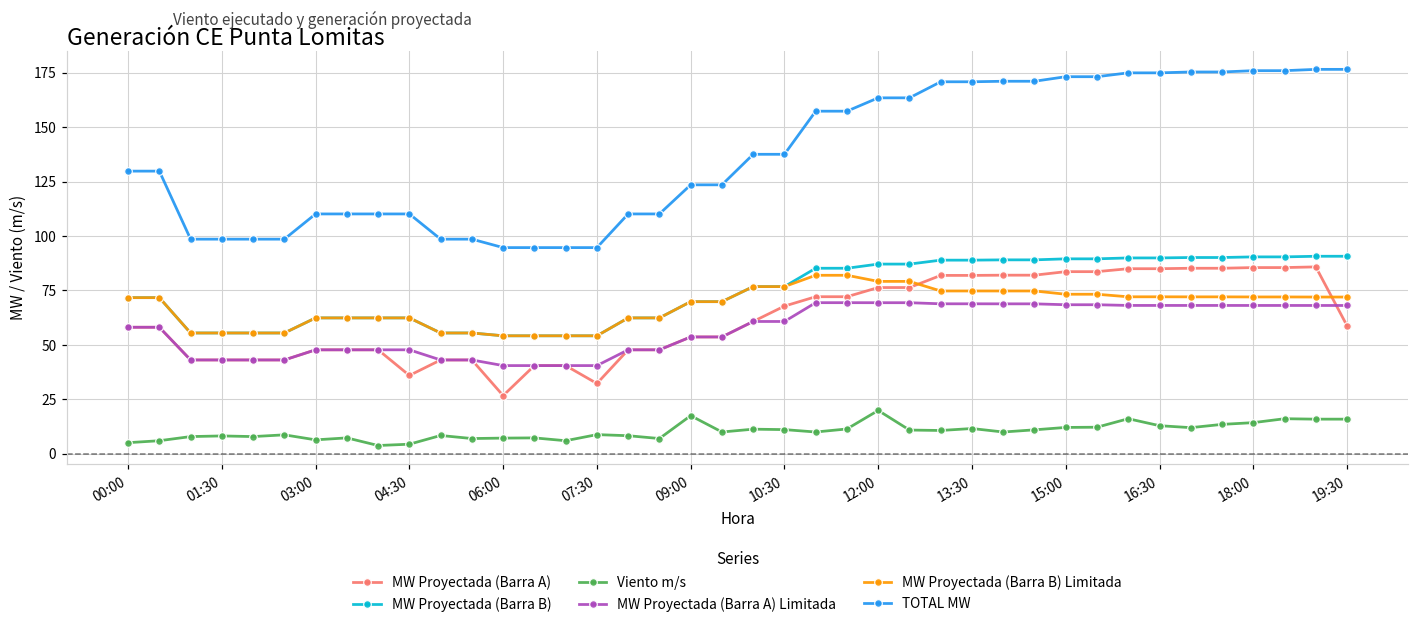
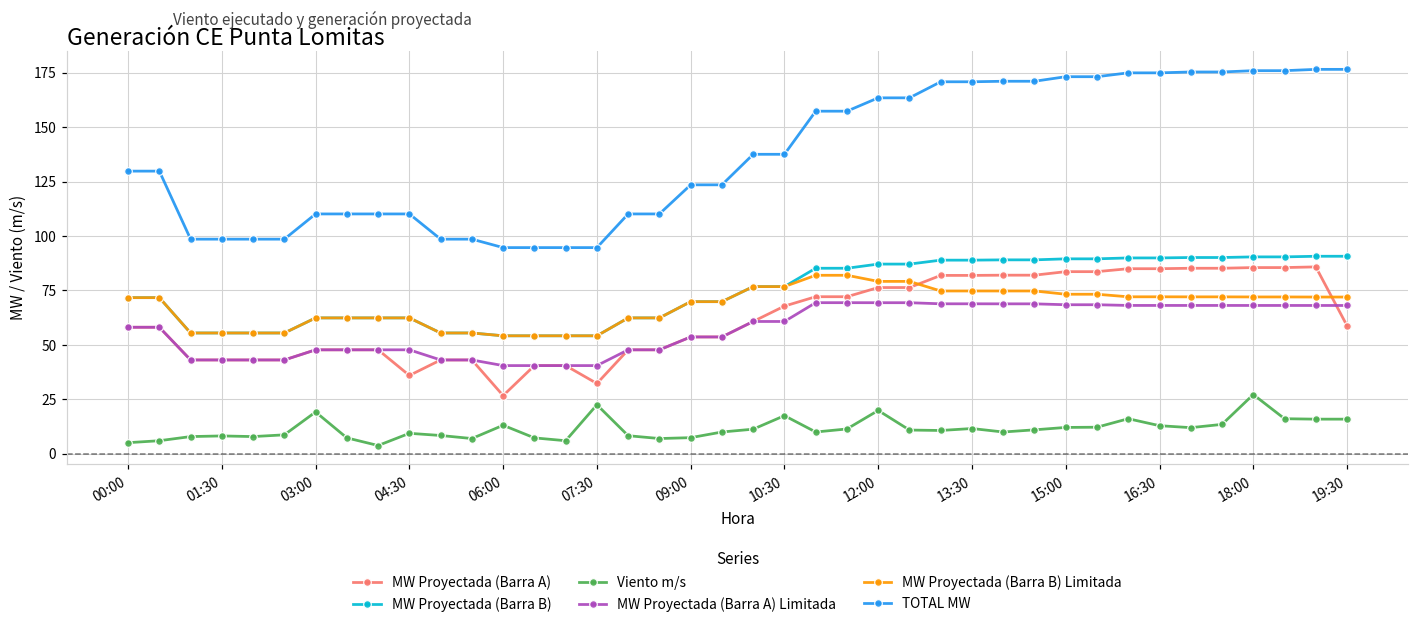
Viento m/s, 03:00: 6 -> 19
Viento m/s, 04:30: 4 -> 9
Viento m/s, 06:00: 7 -> 13
Viento m/s, 07:30: 9 -> 23
Viento m/s, 09:00: 18 -> 7
Viento m/s, 10:30: 11 -> 18
Viento m/s, 18:00: 14 -> 27
